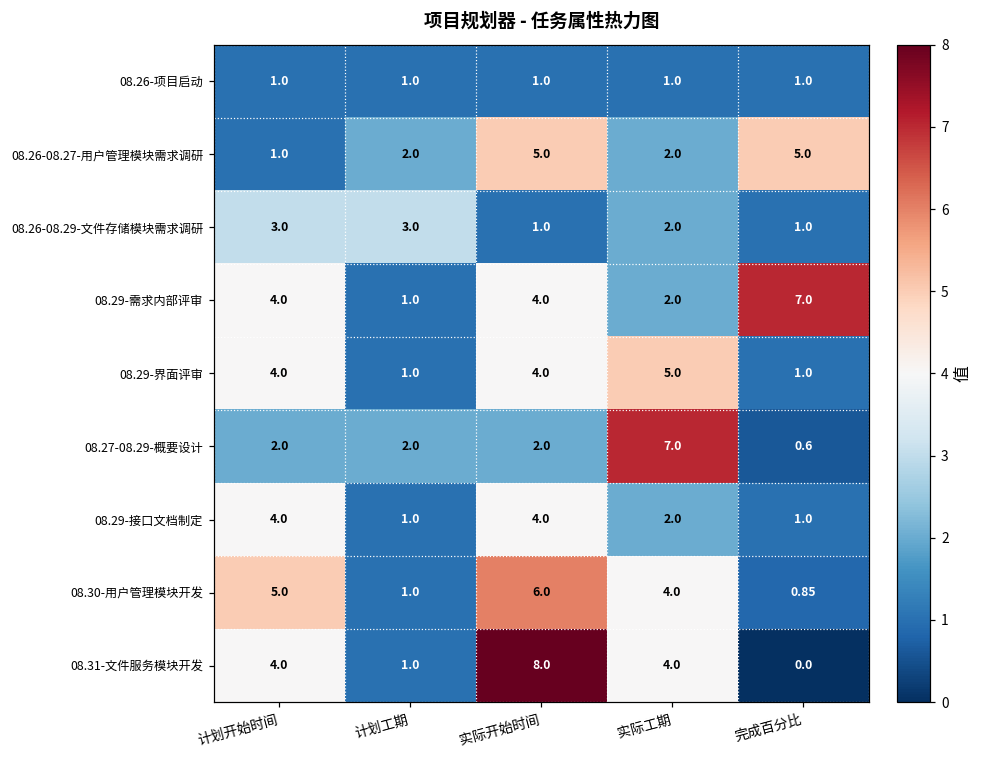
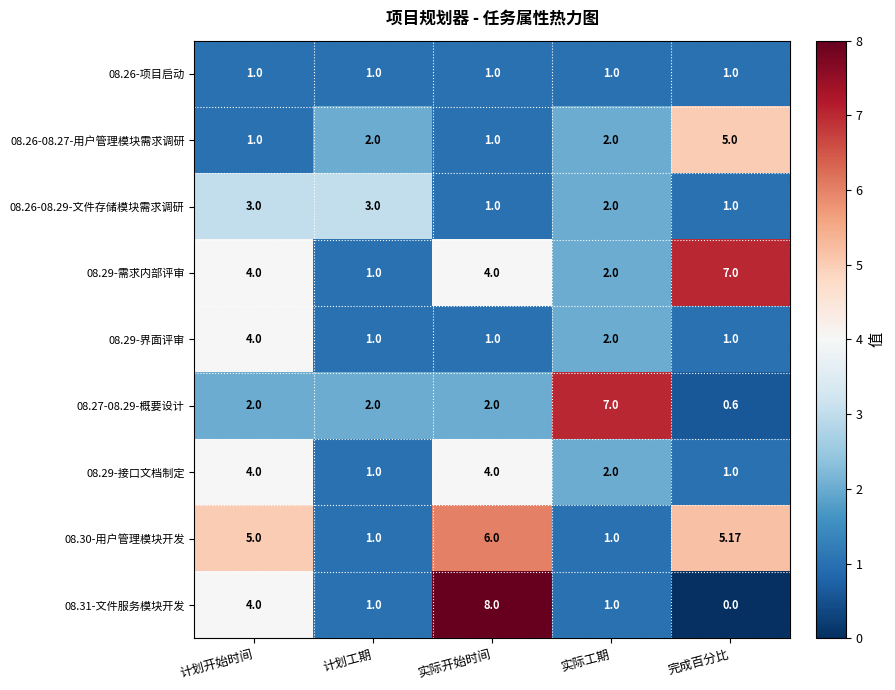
08.26-08.27-用户管理模块需求调研, 实际开始时间: 5.0 -> 1.0
08.29-界面评审, 实际开始时间: 4.0 -> 1.0
08.29-界面评审, 实际工期: 5.0 -> 2.0
08.30-用户管理模块开发, 实际工期: 4.0 -> 1.0
08.30-用户管理模块开发, 完成百分比: 0.85 -> 5.17
08.31-文件服务模块开发, 实际工期: 4.0 -> 1.0
